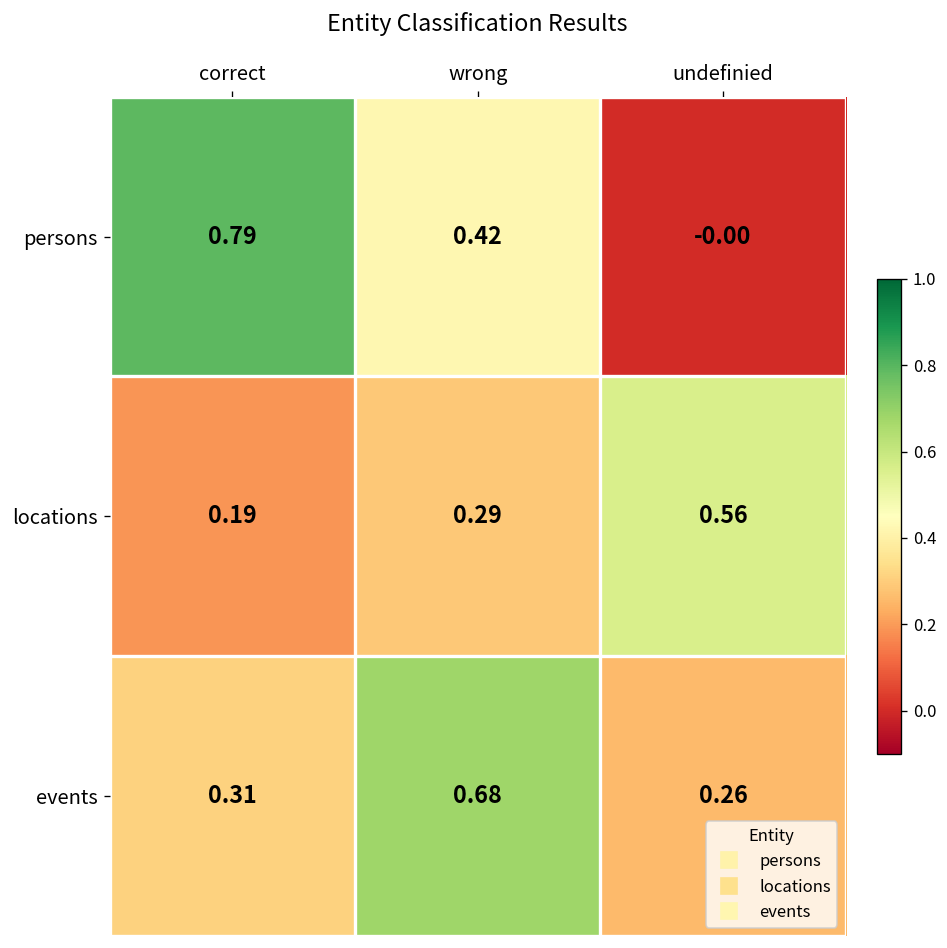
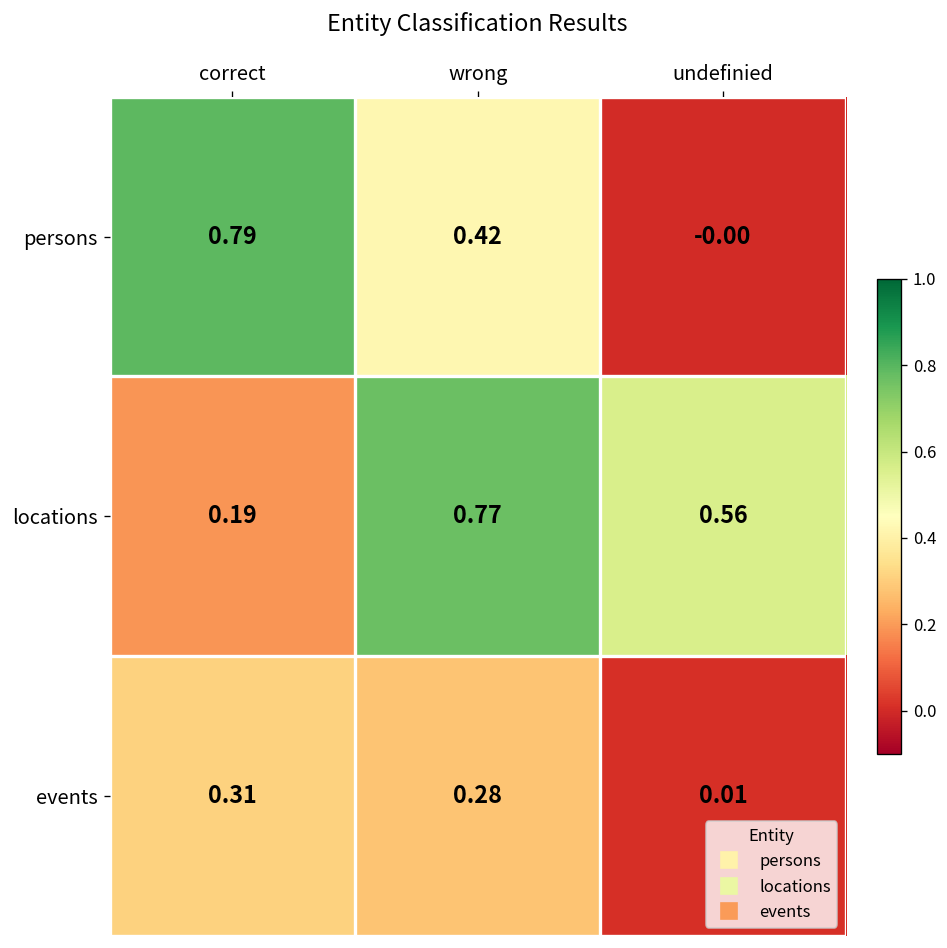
locations, wrong: 0.29 -> 0.77
events, wrong: 0.68 -> 0.28
events, undefinied: 0.26 -> 0.01
